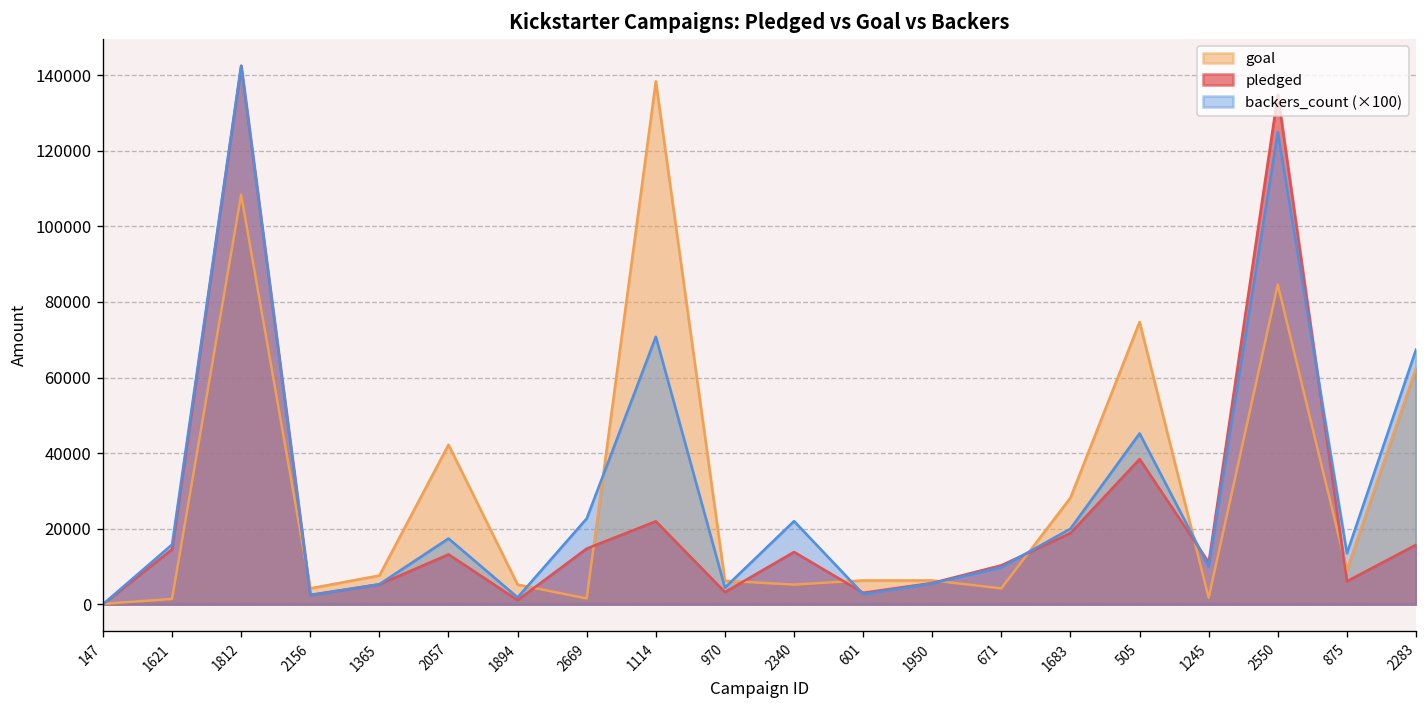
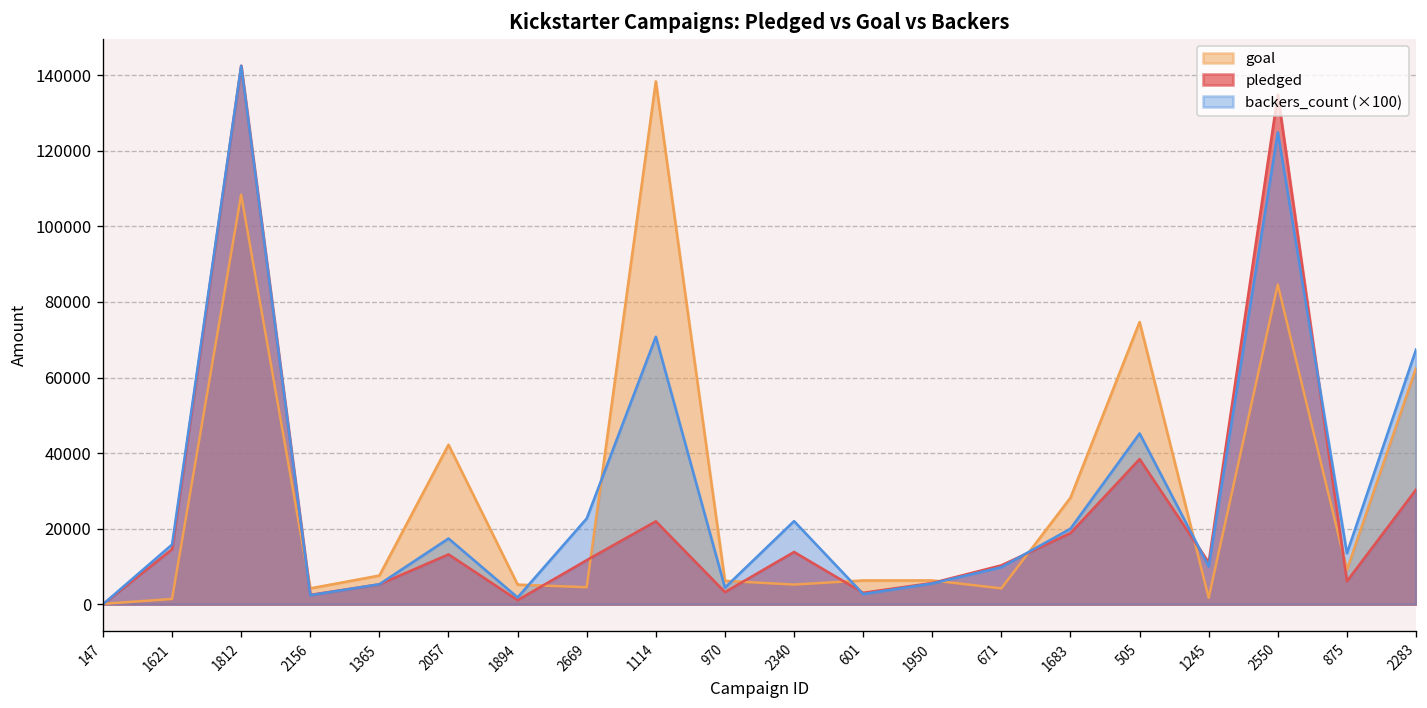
goal, 2669: 2000 -> 5000
pledged, 2669: 15000 -> 12000
pledged, 2283: 16000 -> 30000
